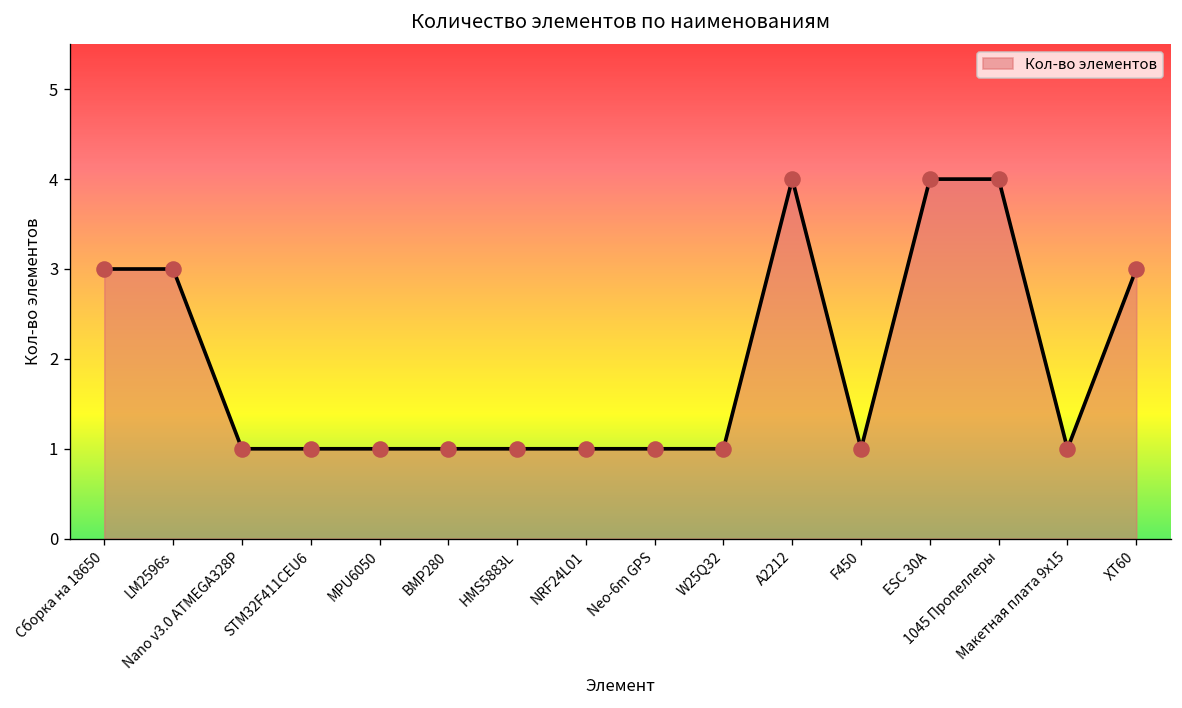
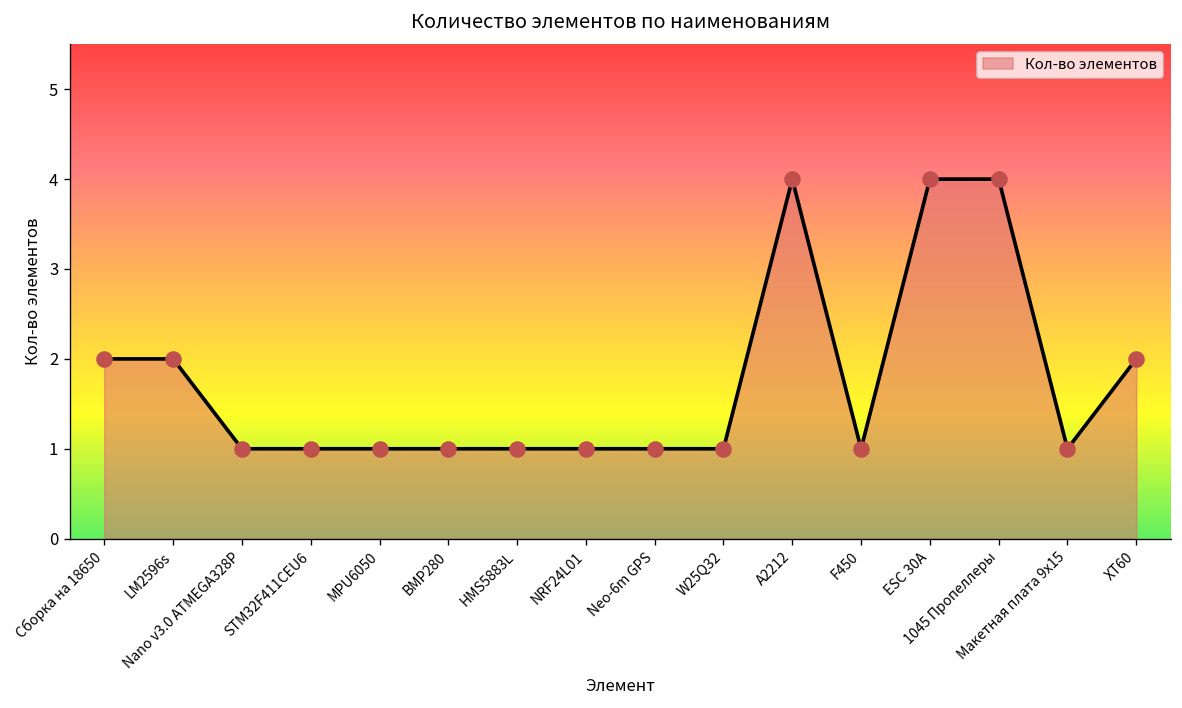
Сборка на 18650: 3 -> 2
LM2596s: 3 -> 2
XT60: 3 -> 2
